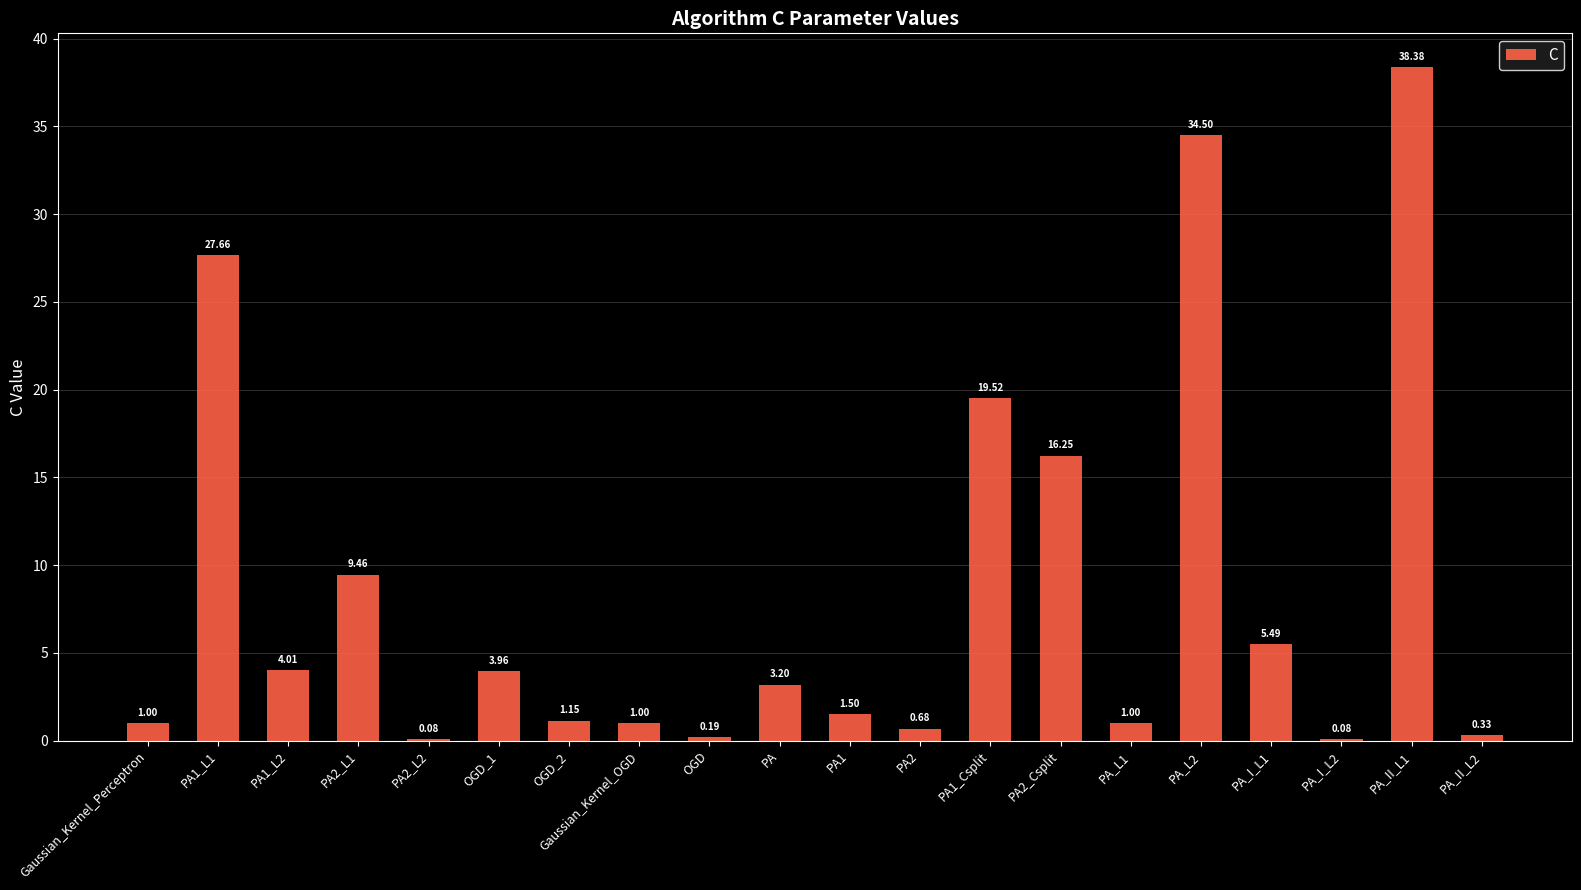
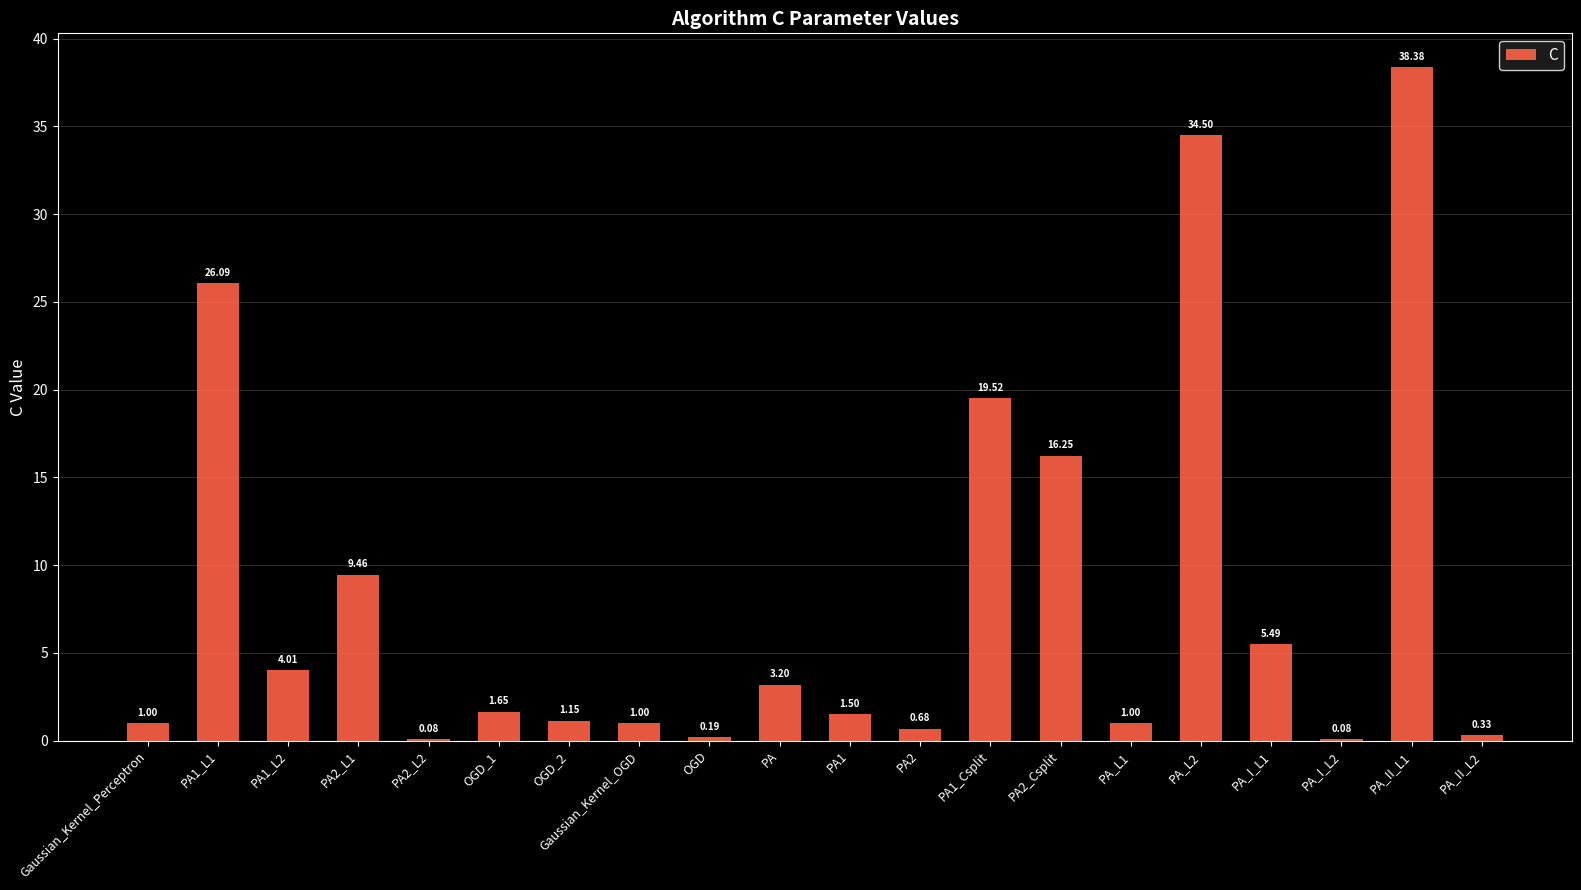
PA1_L1: 27.66 -> 26.09
OGD_1: 3.96 -> 1.65
